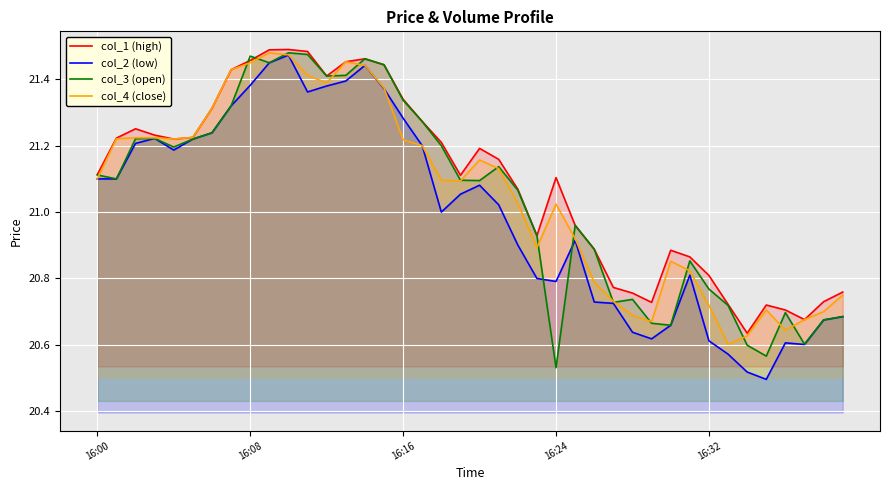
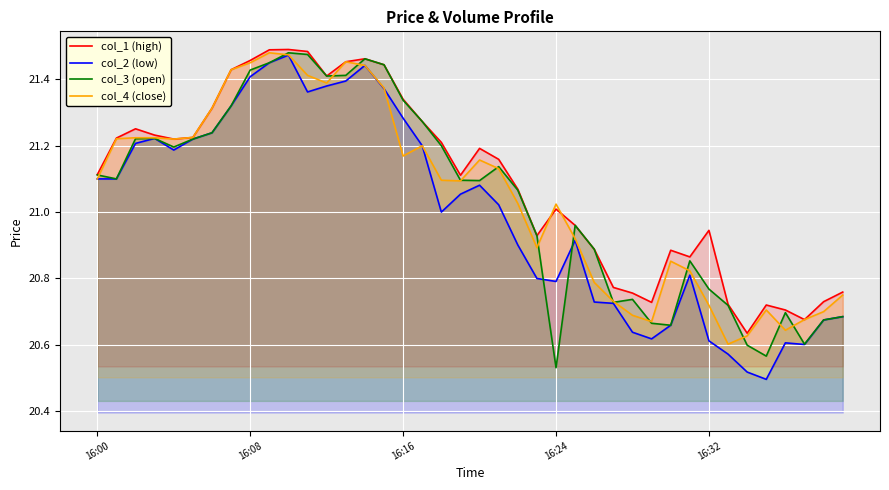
col_2 (low), 16:08: 21.38 -> 21.41
col_3 (open), 16:08: 21.47 -> 21.43
col_4 (close), 16:16: 21.22 -> 21.17
col_1 (high), 16:24: 21.10 -> 21.01
col_1 (high), 16:32: 20.81 -> 20.95
